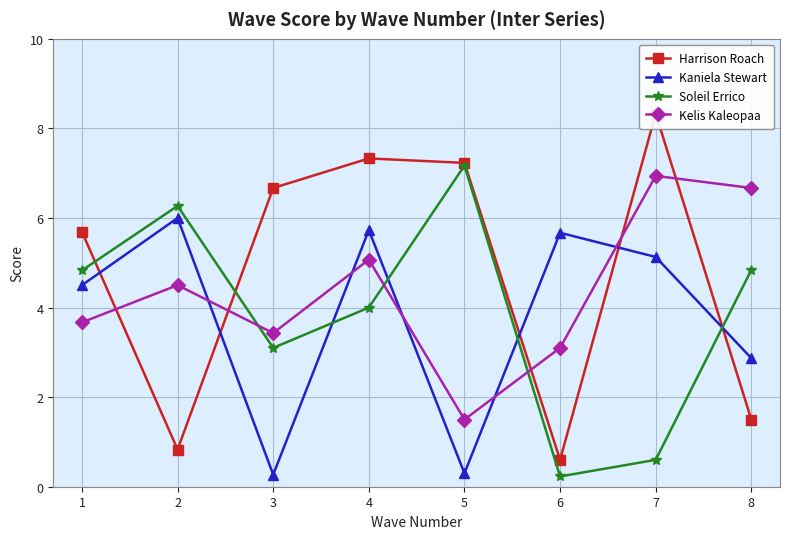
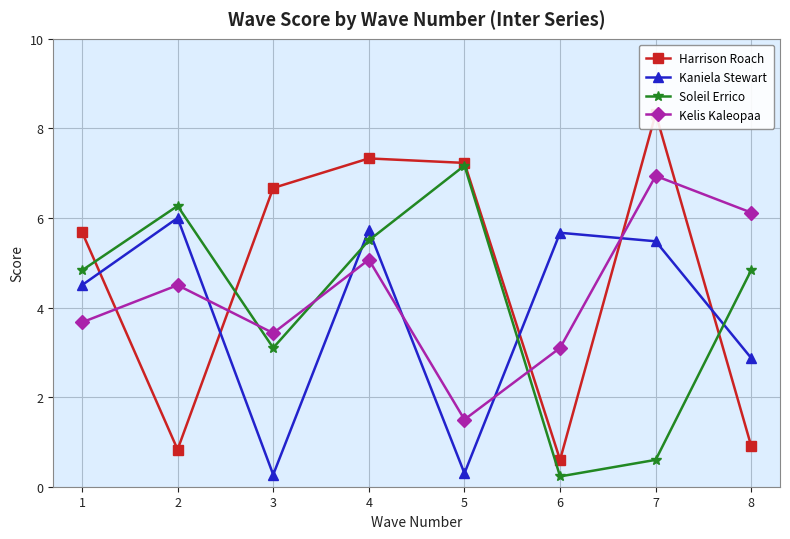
Soleil Errico, 4: 4.0 -> 5.5
Kaniela Stewart, 7: 5.1 -> 5.5
Harrison Roach, 8: 1.5 -> 0.9
Kelis Kaleopaa, 8: 6.7 -> 6.1
